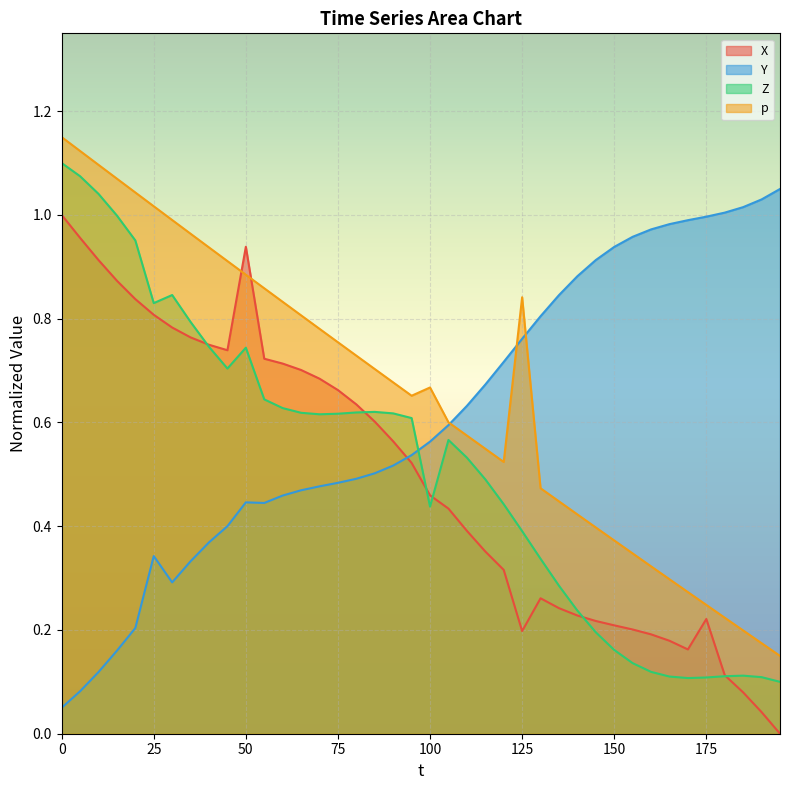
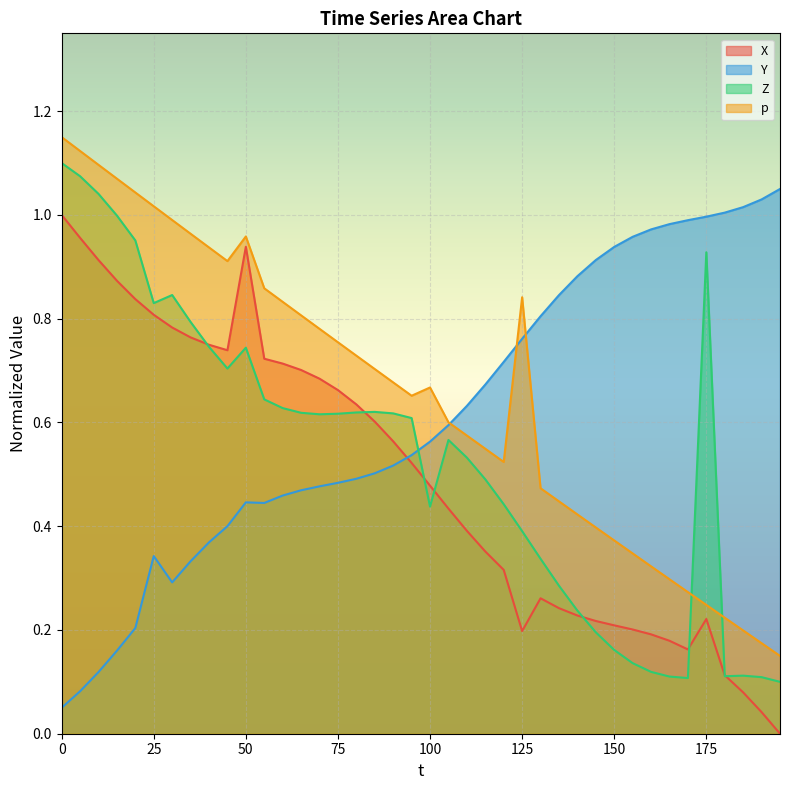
p, 50: 0.88 -> 0.96
X, 100: 0.46 -> 0.48
Z, 175: 0.11 -> 0.93
